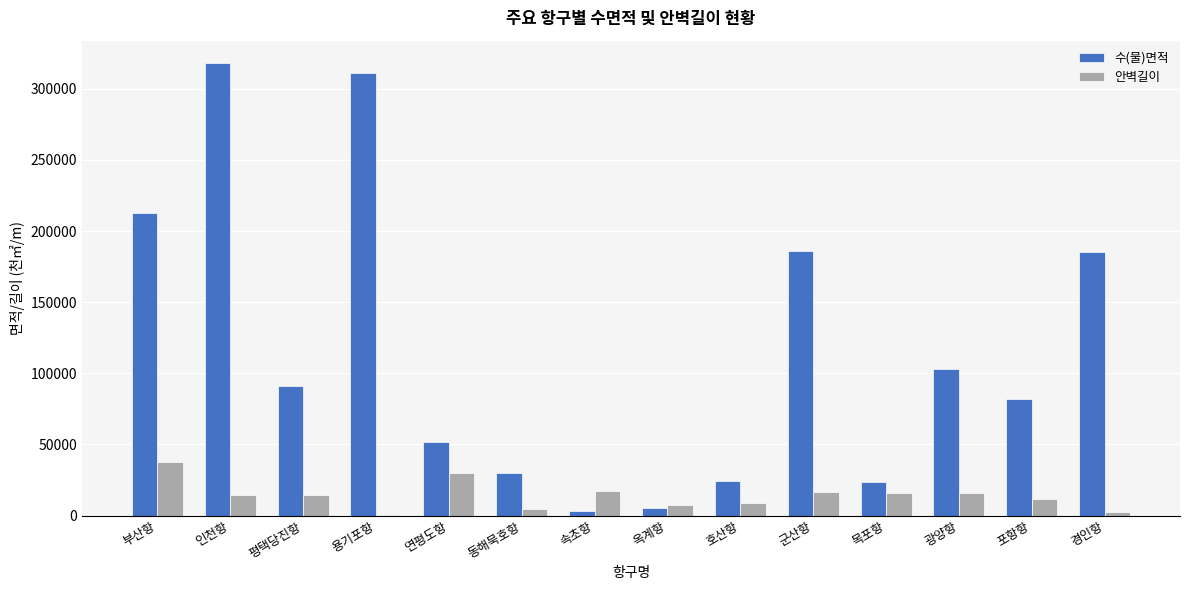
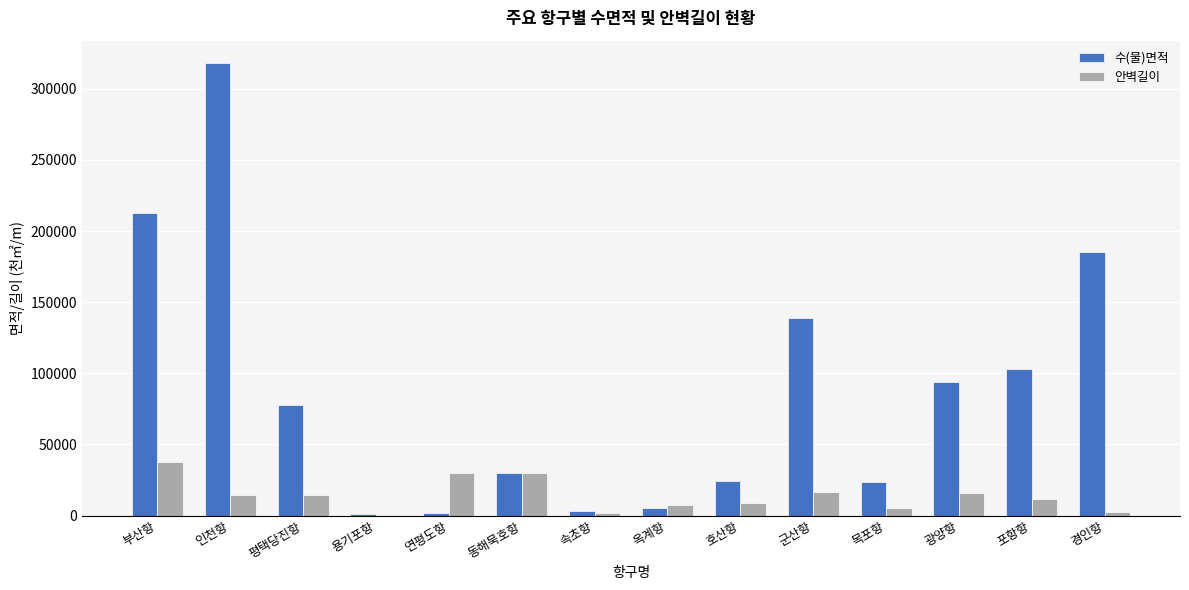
수(물)면적, 평택당진항: 91000 -> 78000
수(물)면적, 용기포항: 311000 -> 1000
수(물)면적, 연평도항: 52000 -> 2000
안벽길이, 동해묵호항: 4000 -> 30000
안벽길이, 속초항: 17000 -> 1000
수(물)면적, 군산항: 186000 -> 139000
안벽길이, 목포항: 16000 -> 5000
수(물)면적, 광양항: 103000 -> 94000
수(물)면적, 포항항: 82000 -> 103000
